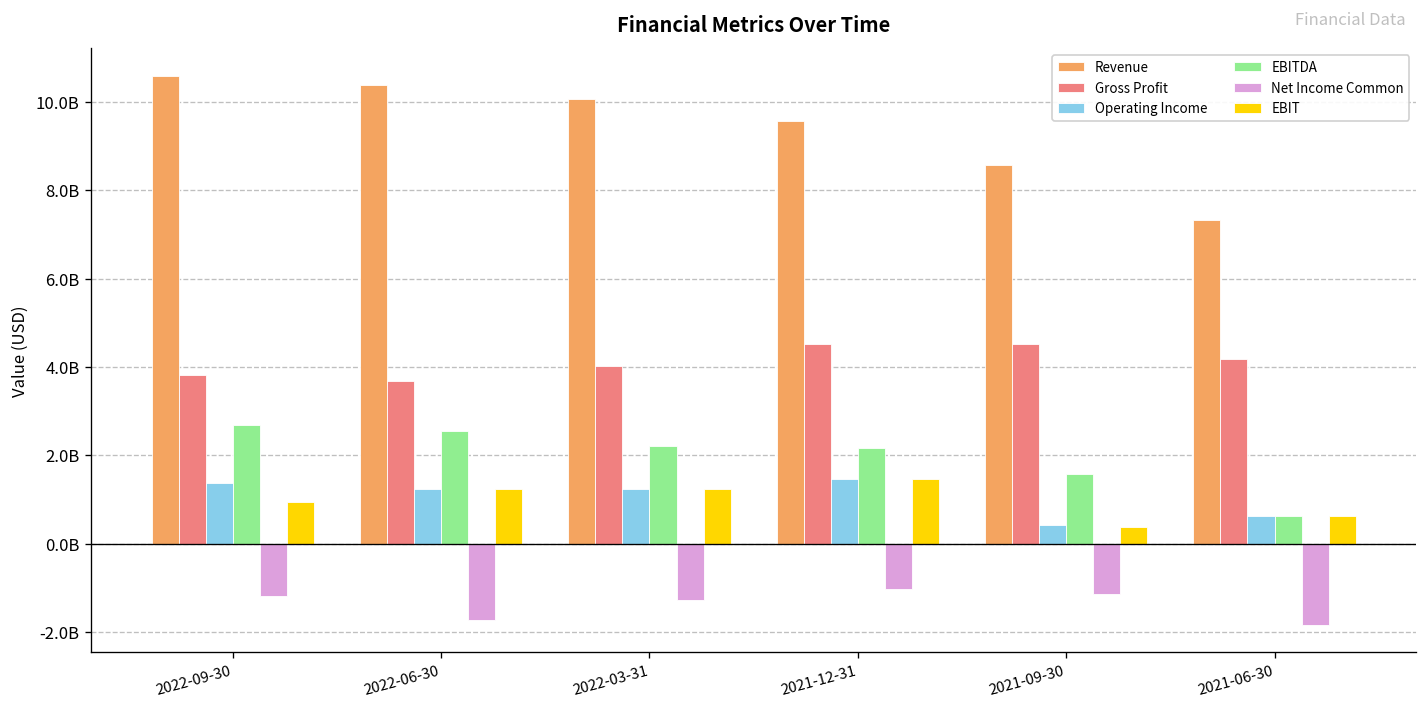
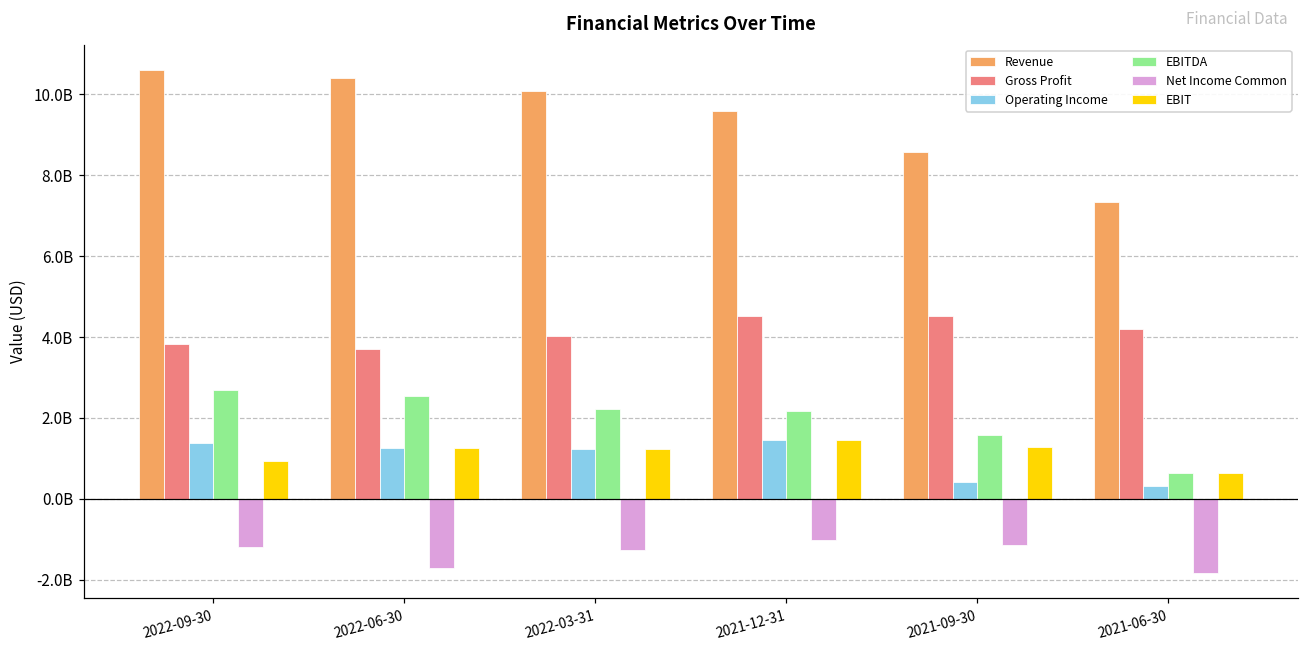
EBIT, 2021-09-30: 400000000 -> 1300000000
Operating Income, 2021-06-30: 600000000 -> 300000000
